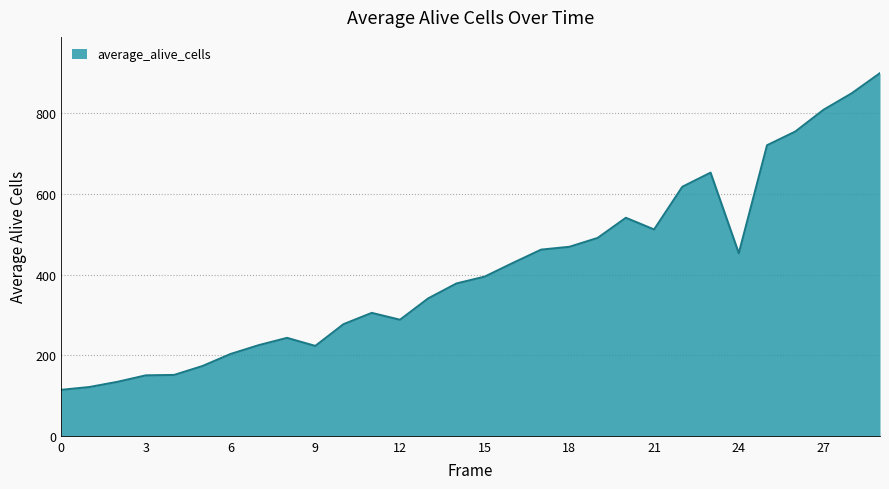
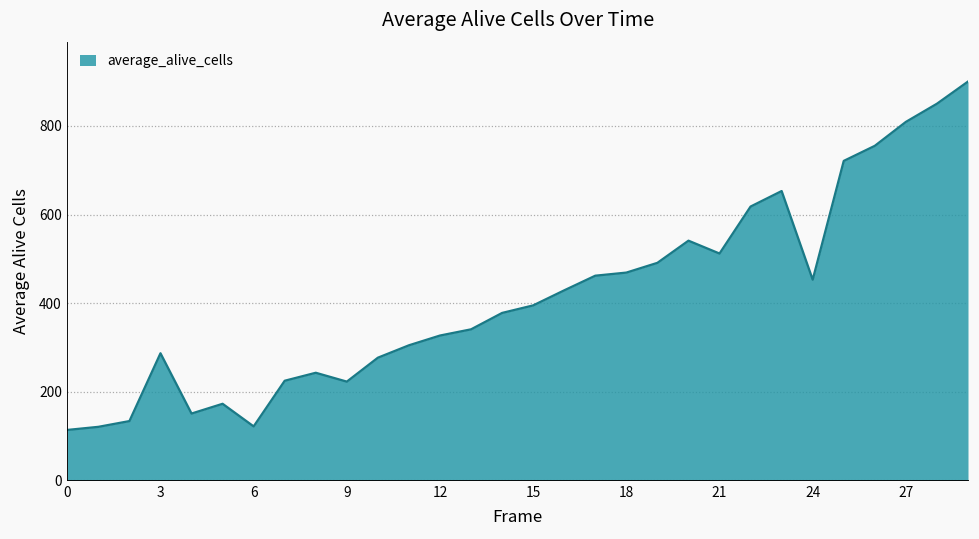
3: 150 -> 290
6: 200 -> 120
12: 290 -> 330
